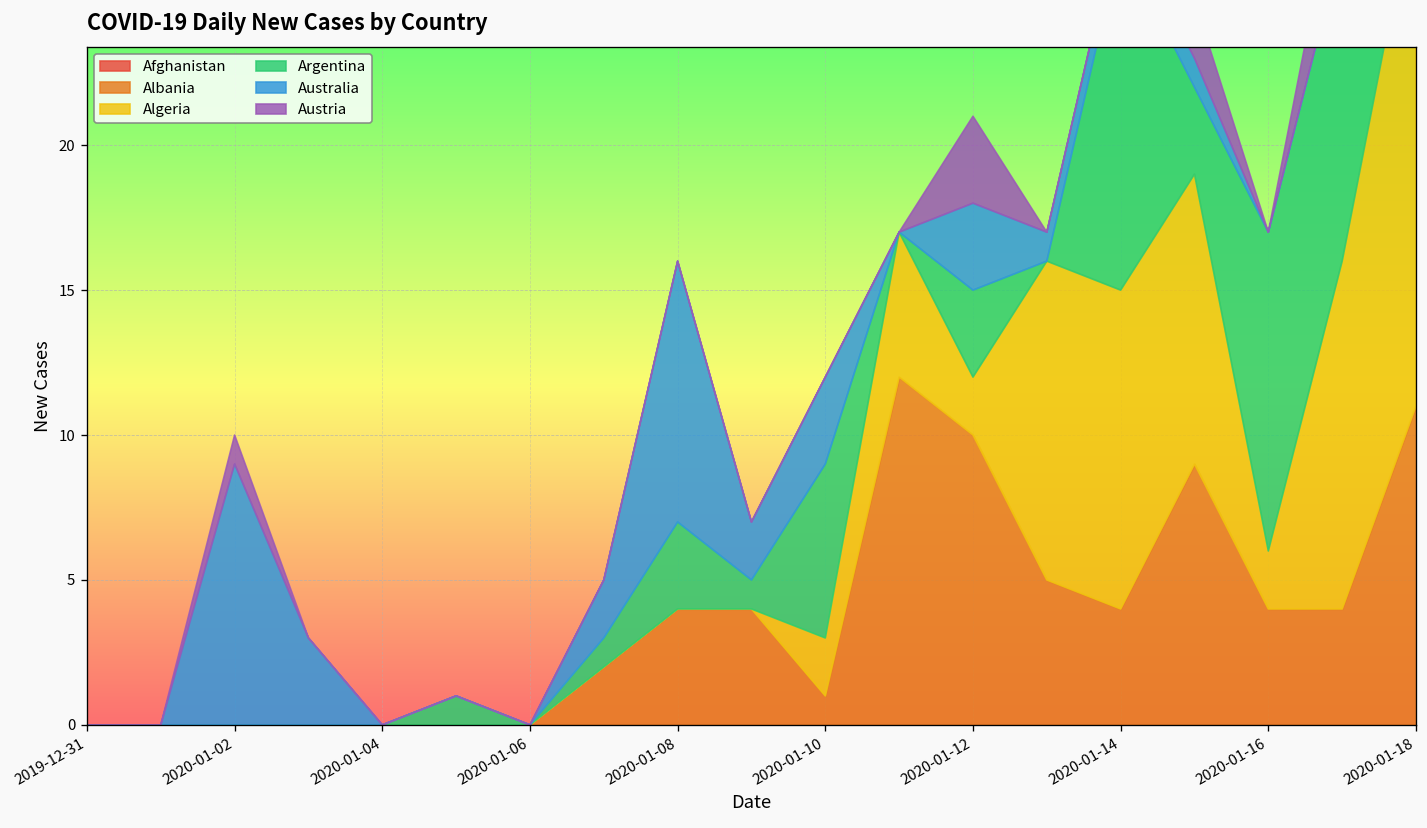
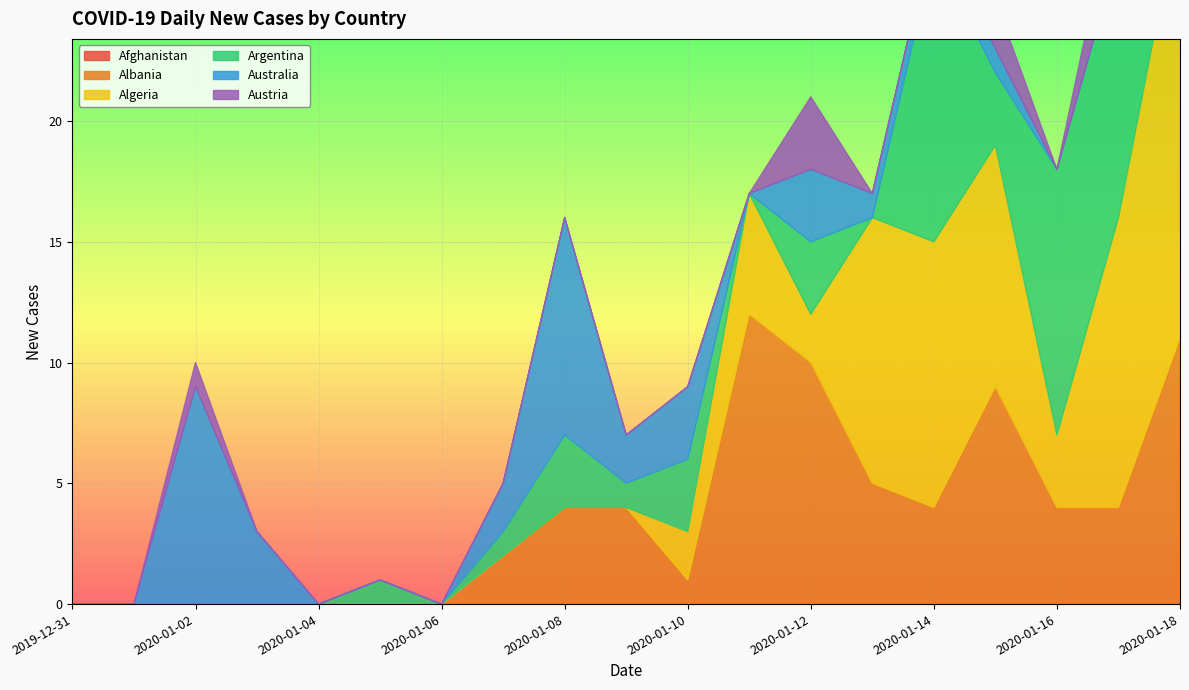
Argentina, 2020-01-10: 6 -> 3
Algeria, 2020-01-16: 2 -> 3
